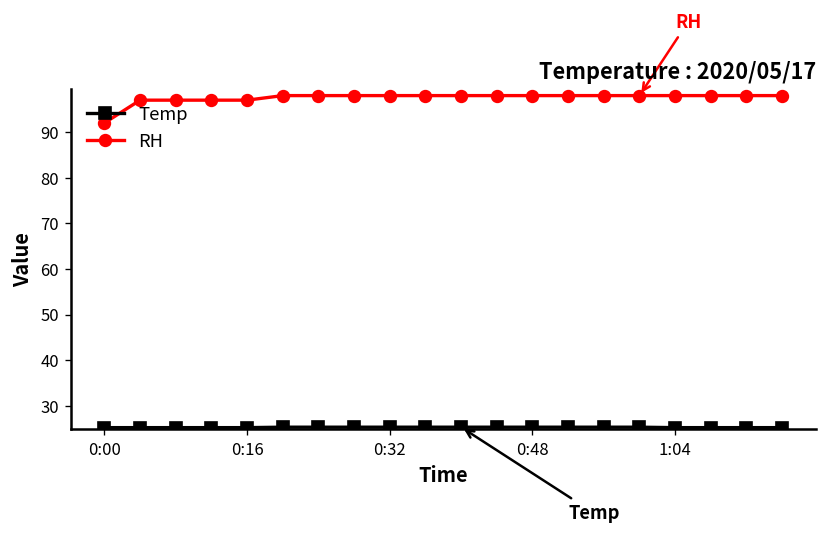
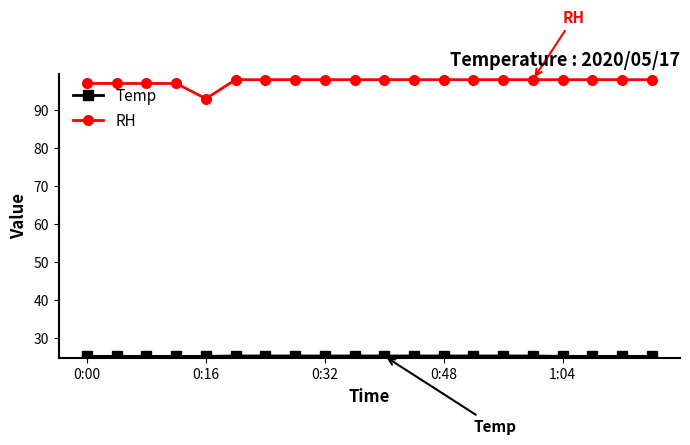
RH, 0:00: 92 -> 97
RH, 0:16: 97 -> 93
